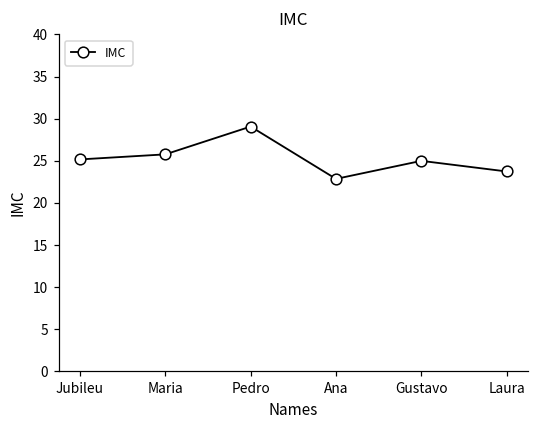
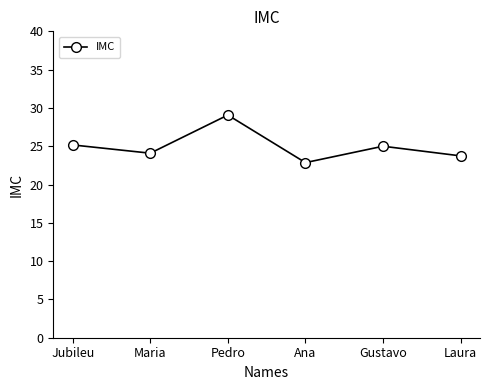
Maria: 26 -> 24
